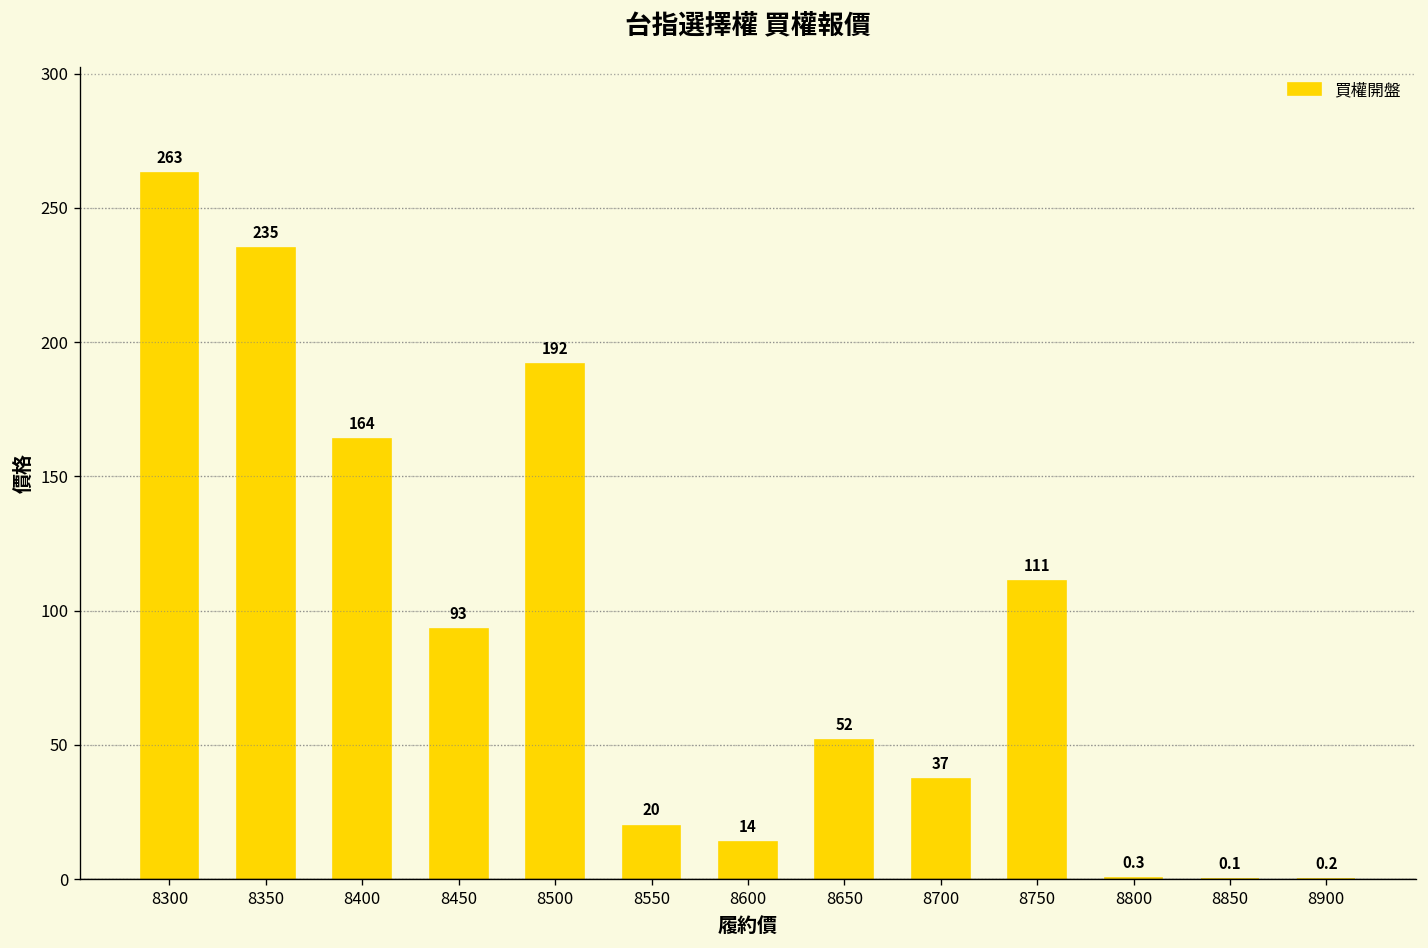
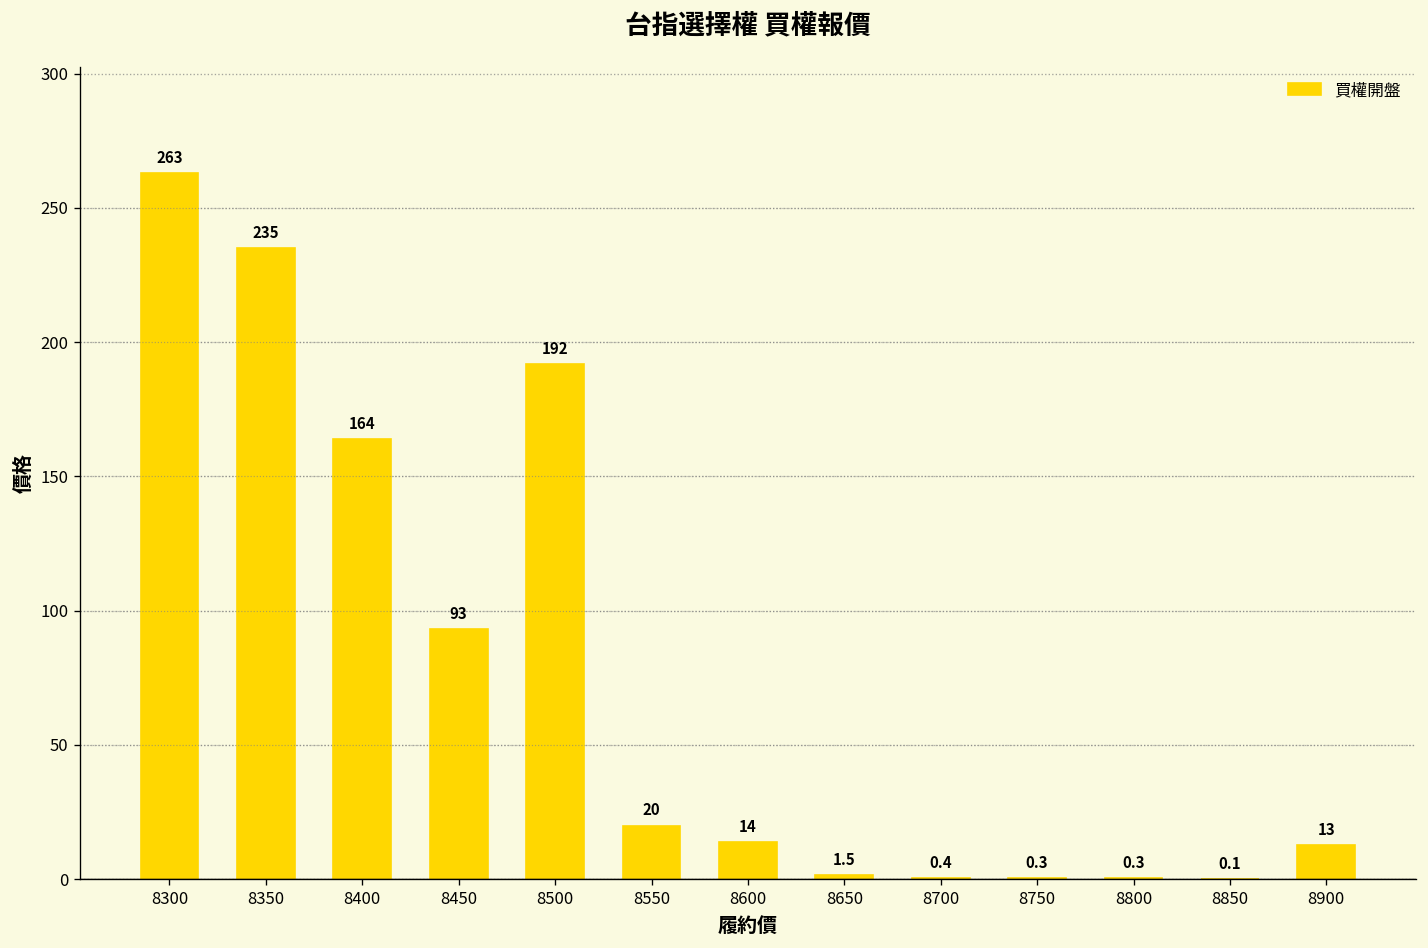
8650: 52 -> 1.5
8700: 37 -> 0.4
8750: 111 -> 0.3
8900: 0.2 -> 13
